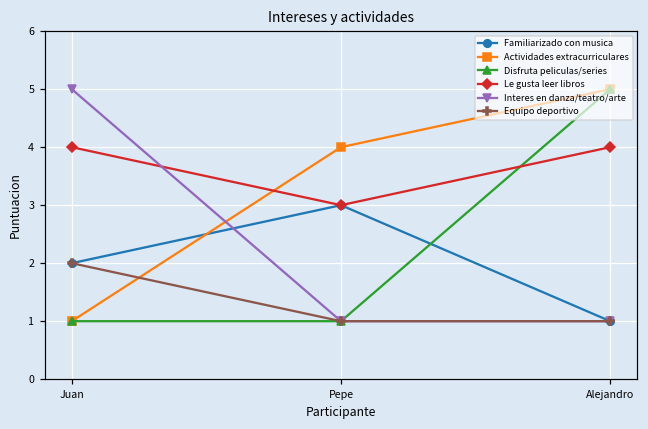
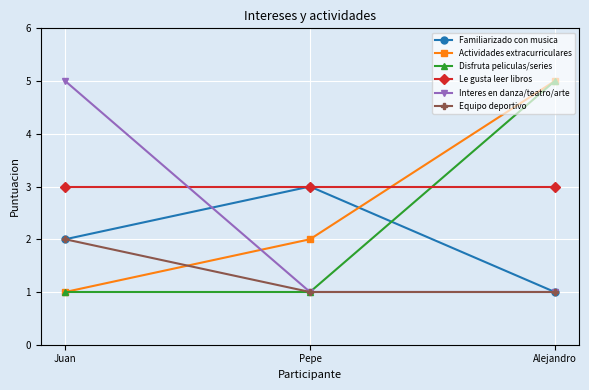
Le gusta leer libros, Juan: 4 -> 3
Actividades extracurriculares, Pepe: 4 -> 2
Le gusta leer libros, Alejandro: 4 -> 3
